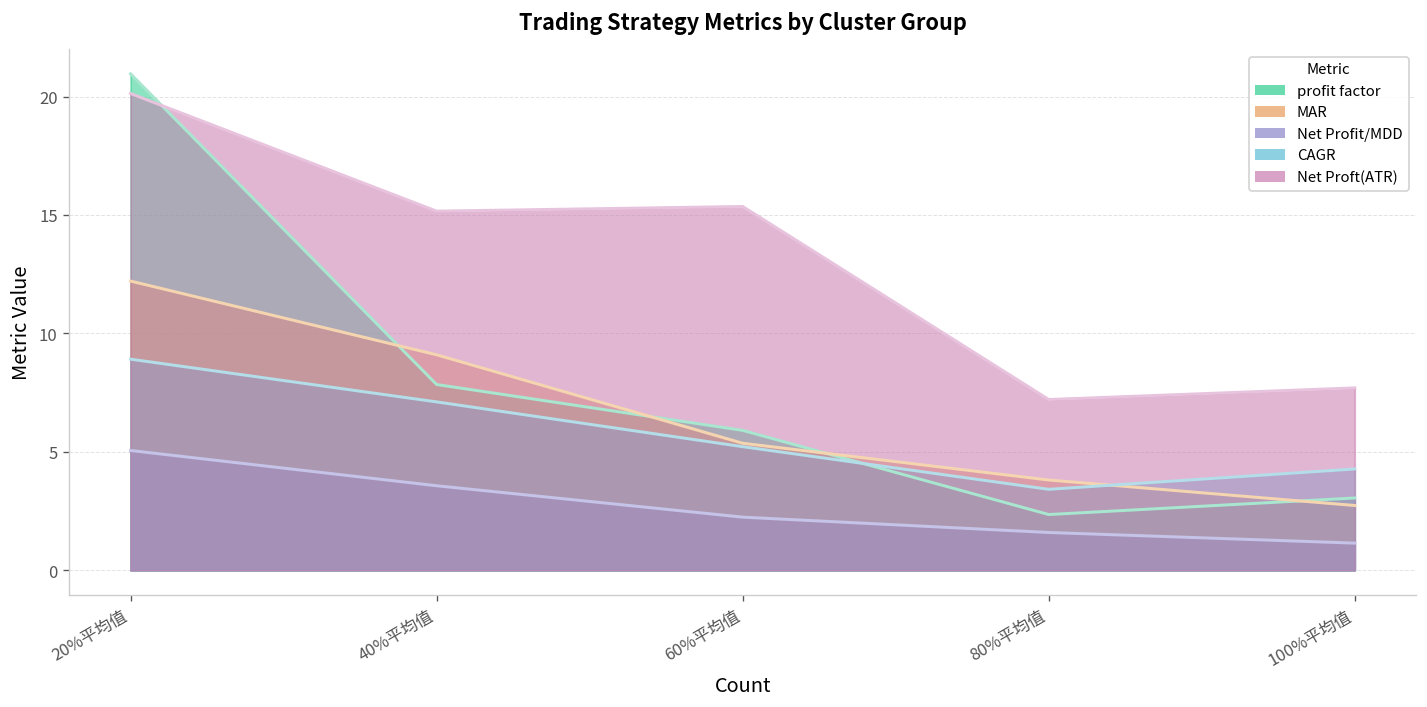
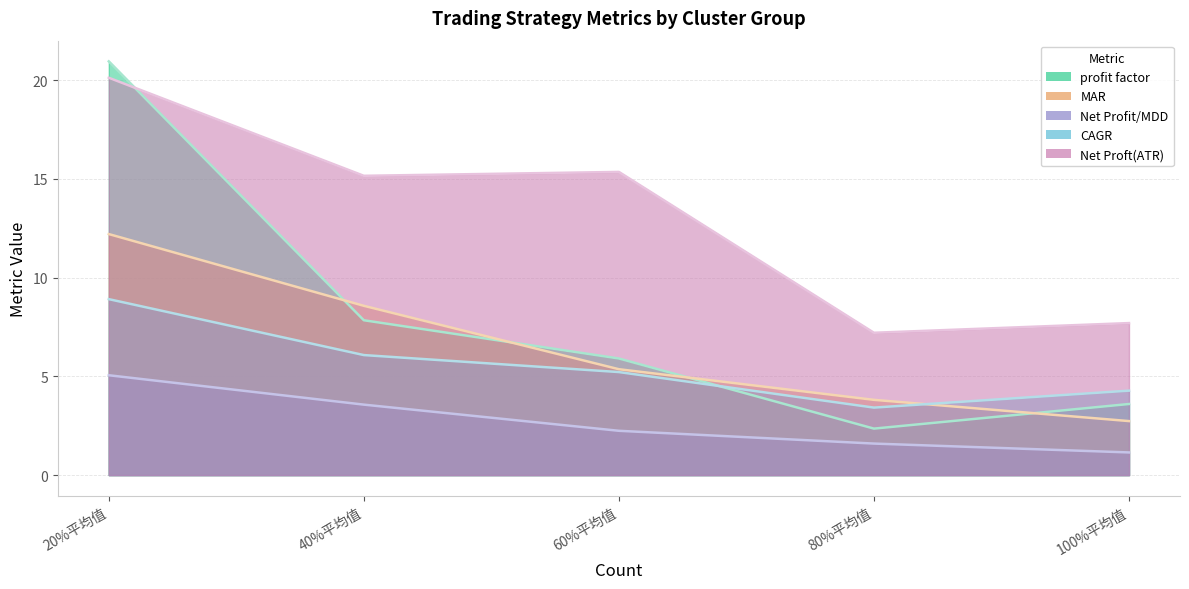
MAR, 40%平均值: 9.1 -> 8.6
CAGR, 40%平均值: 7.1 -> 6.1
profit factor, 100%平均值: 3.1 -> 3.6
